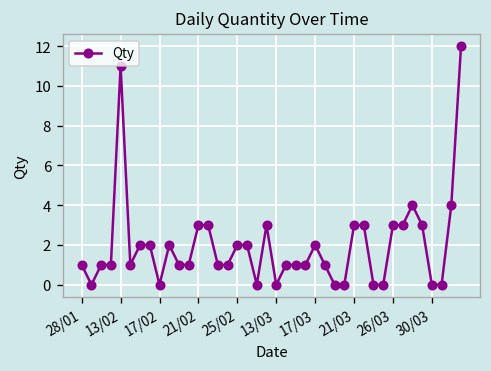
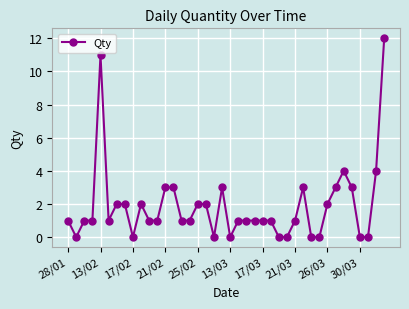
17/03: 2 -> 1
21/03: 3 -> 1
26/03: 3 -> 2
